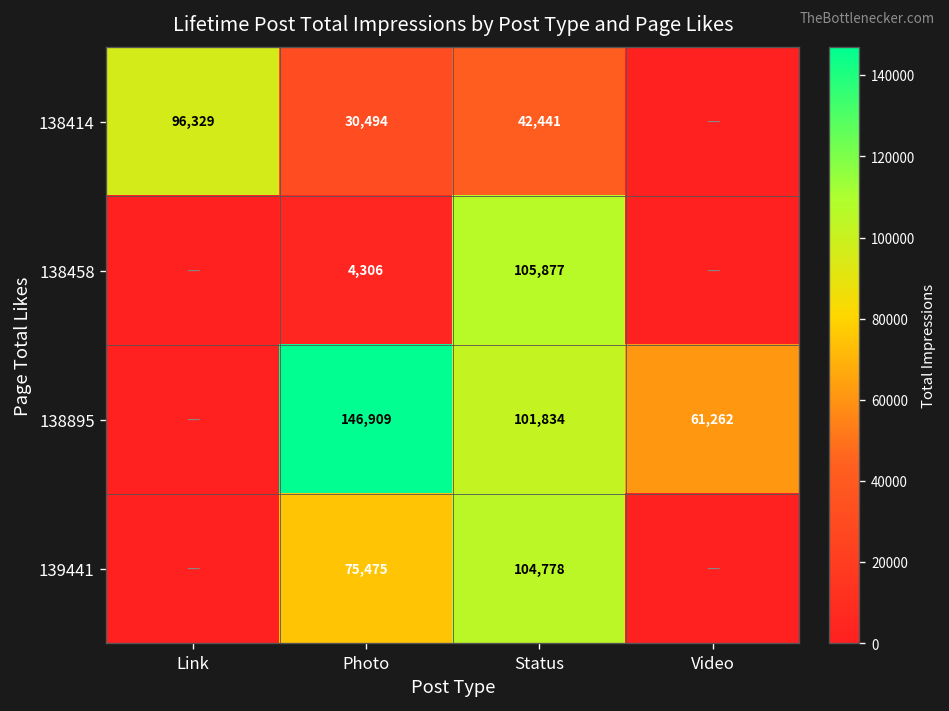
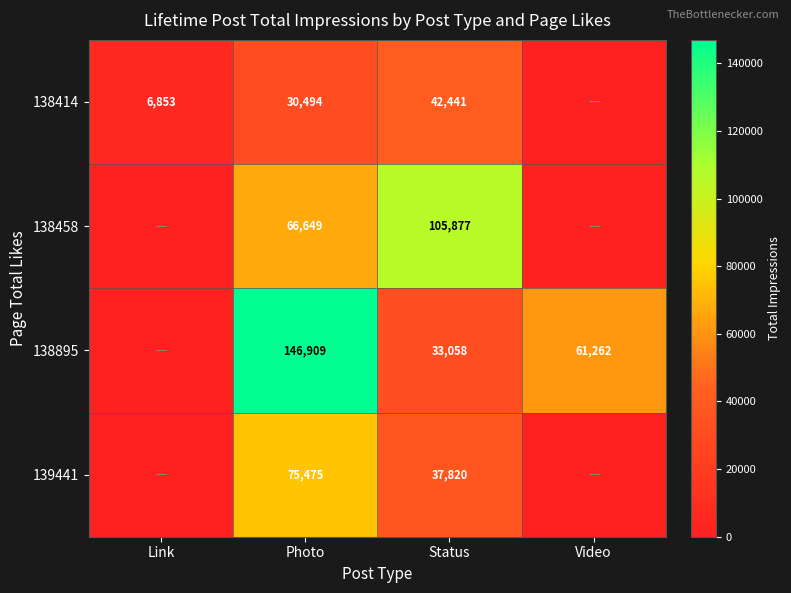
138414, Link: 96,329 -> 6,853
138458, Photo: 4,306 -> 66,649
138895, Status: 101,834 -> 33,058
139441, Status: 104,778 -> 37,820
